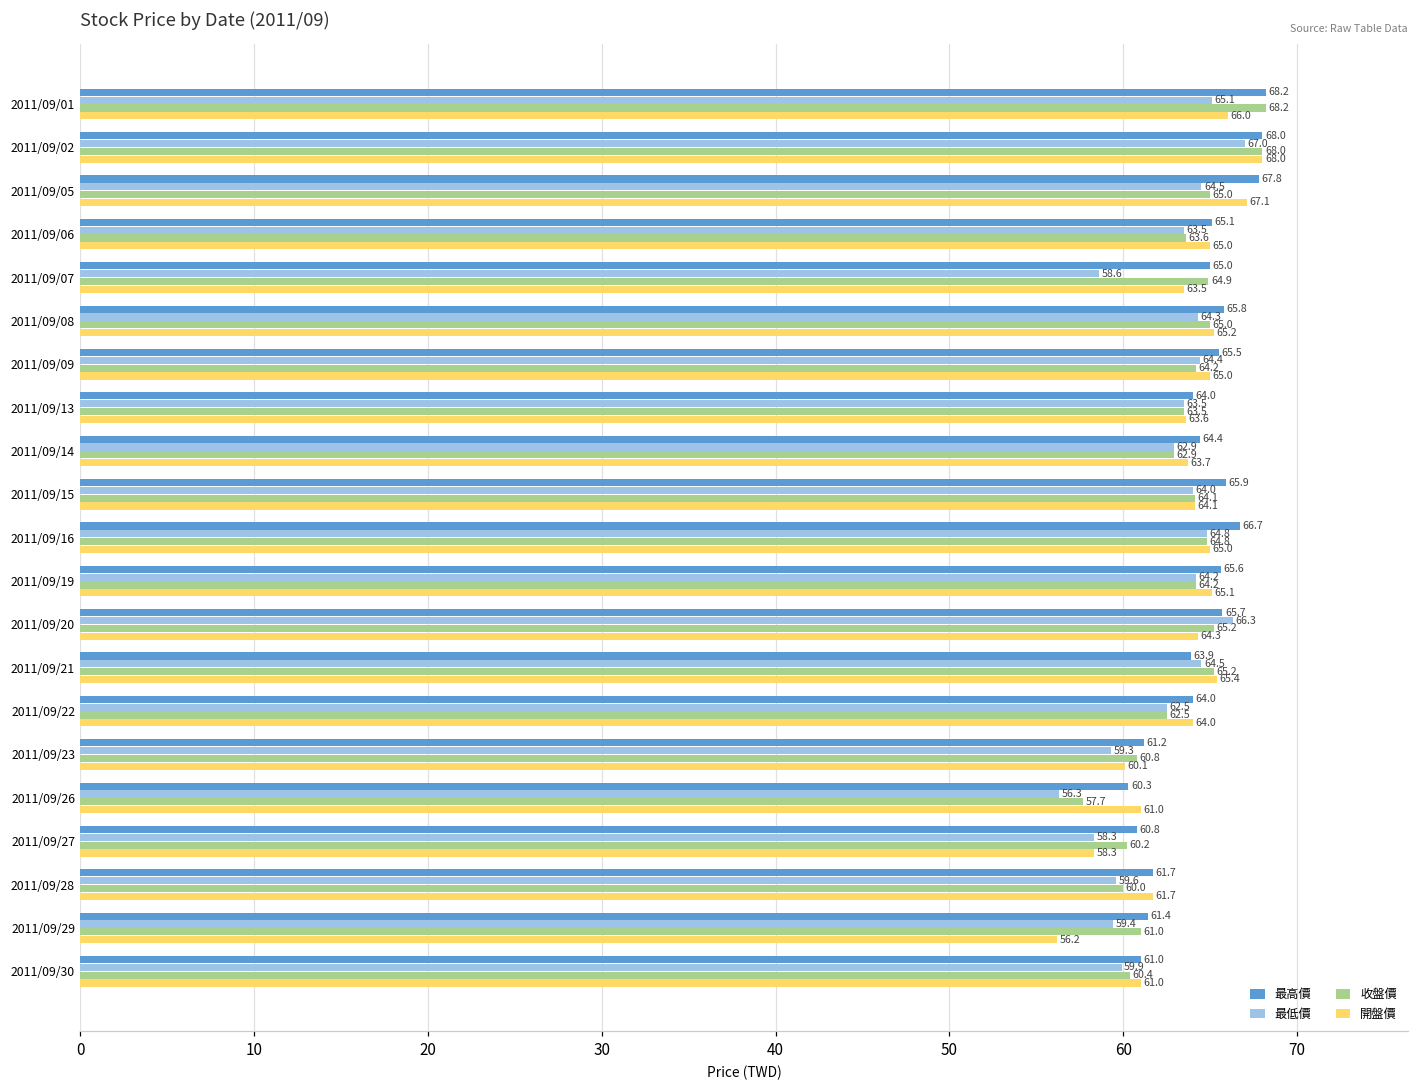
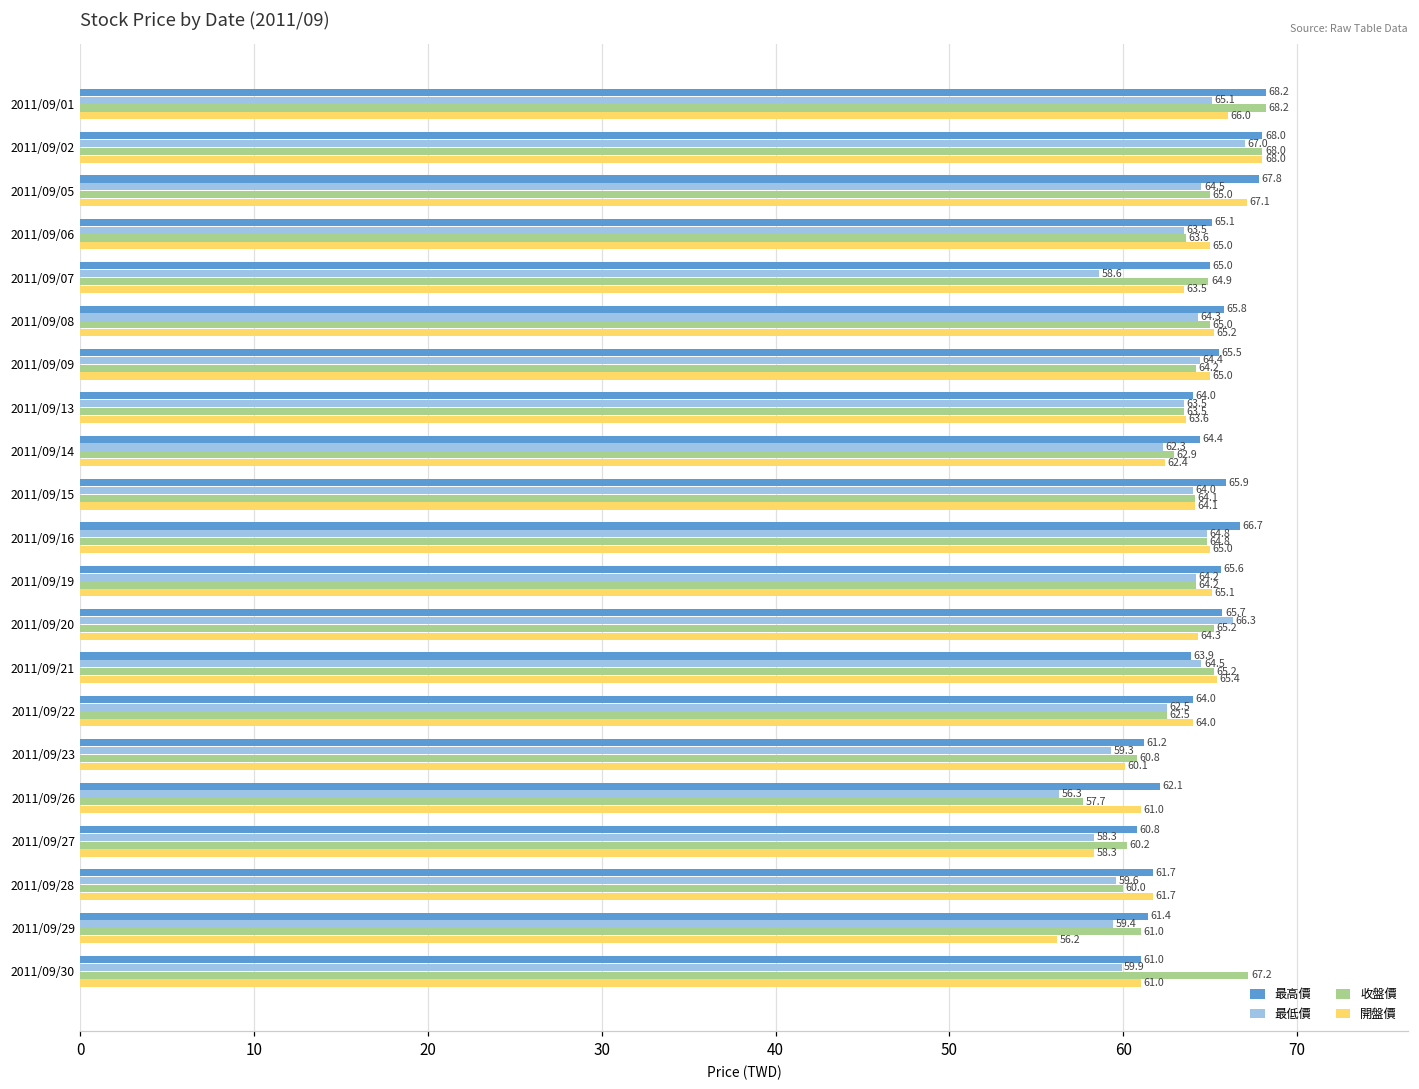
最低價, 2011/09/14: 62.9 -> 62.3
開盤價, 2011/09/14: 63.7 -> 62.4
最高價, 2011/09/26: 60.3 -> 62.1
收盤價, 2011/09/30: 60.4 -> 67.2
